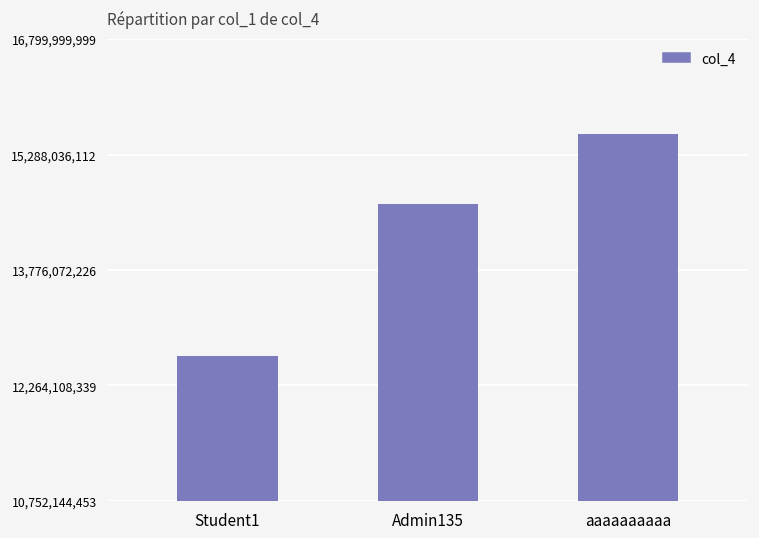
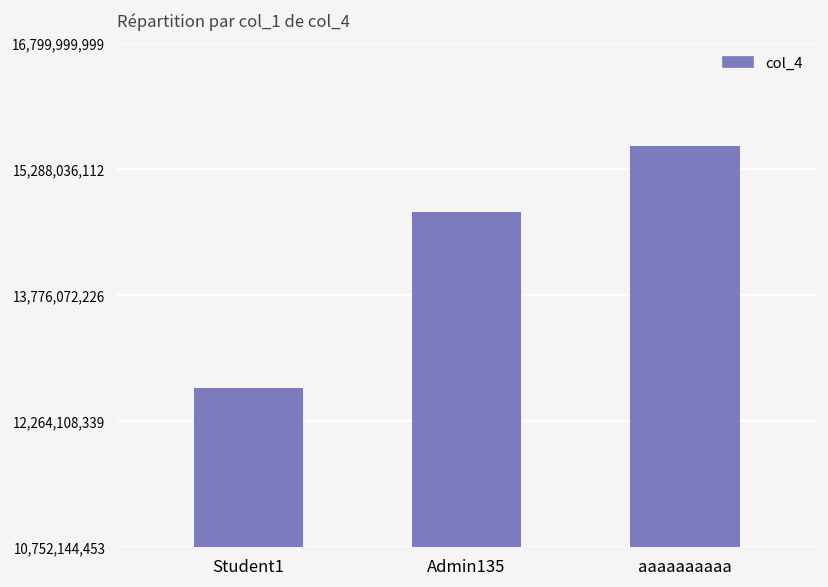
Admin135: 14,600,000,000 -> 14,800,000,000
